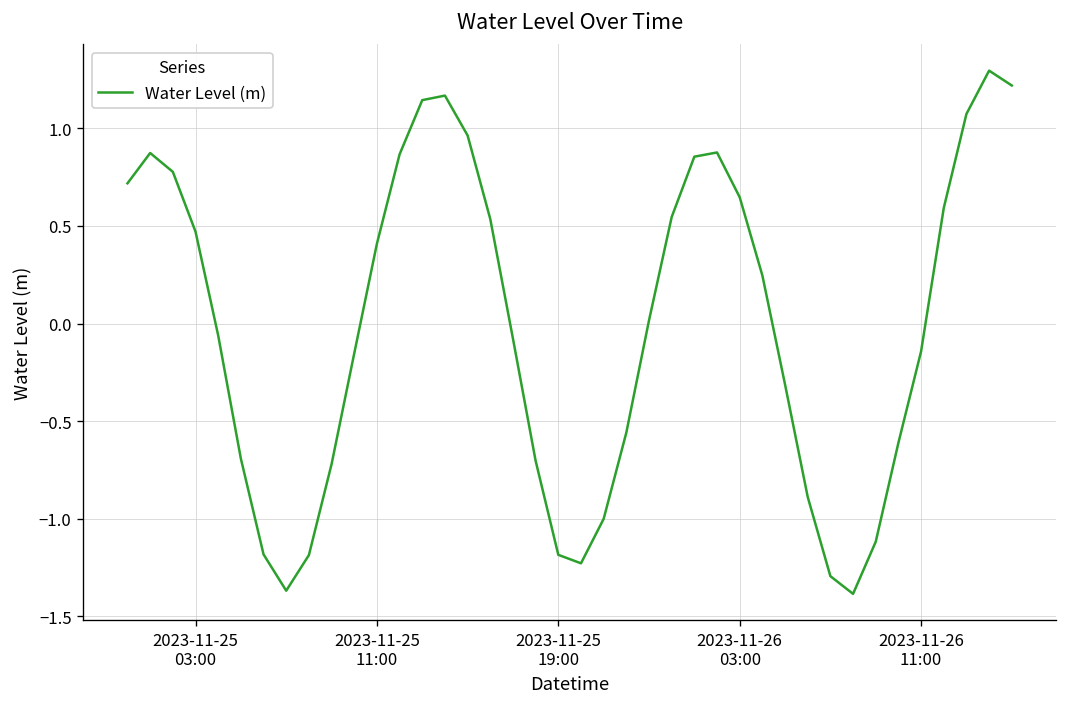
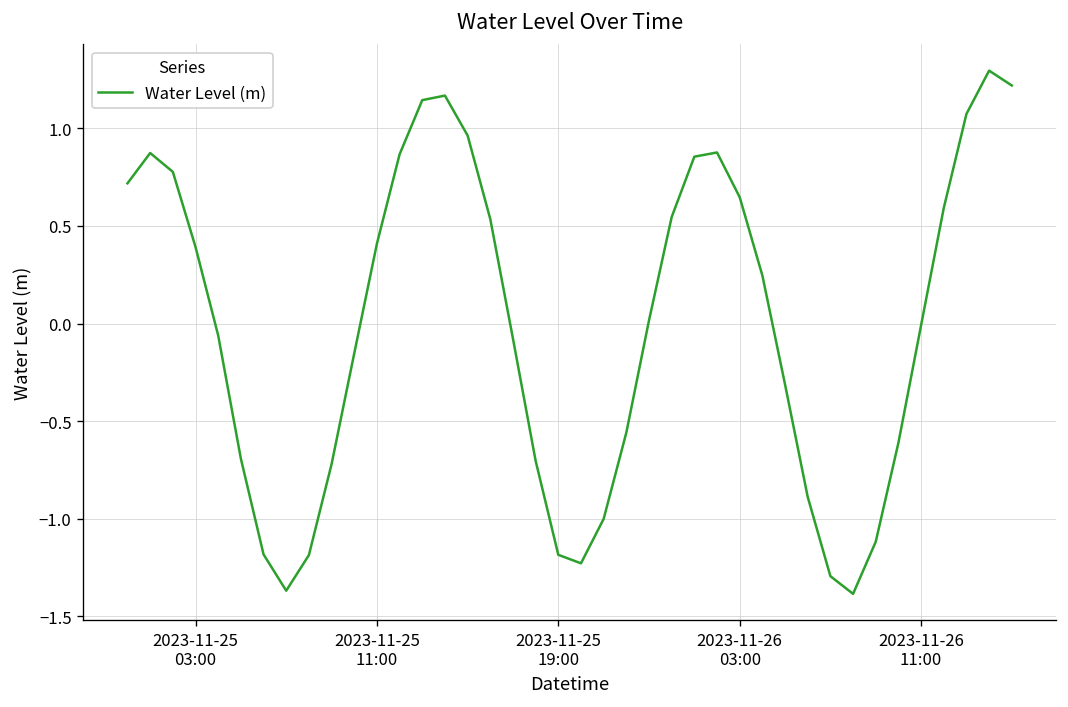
2023-11-25 03:00: 0.47 -> 0.39
2023-11-26 11:00: -0.14 -> -0.01
